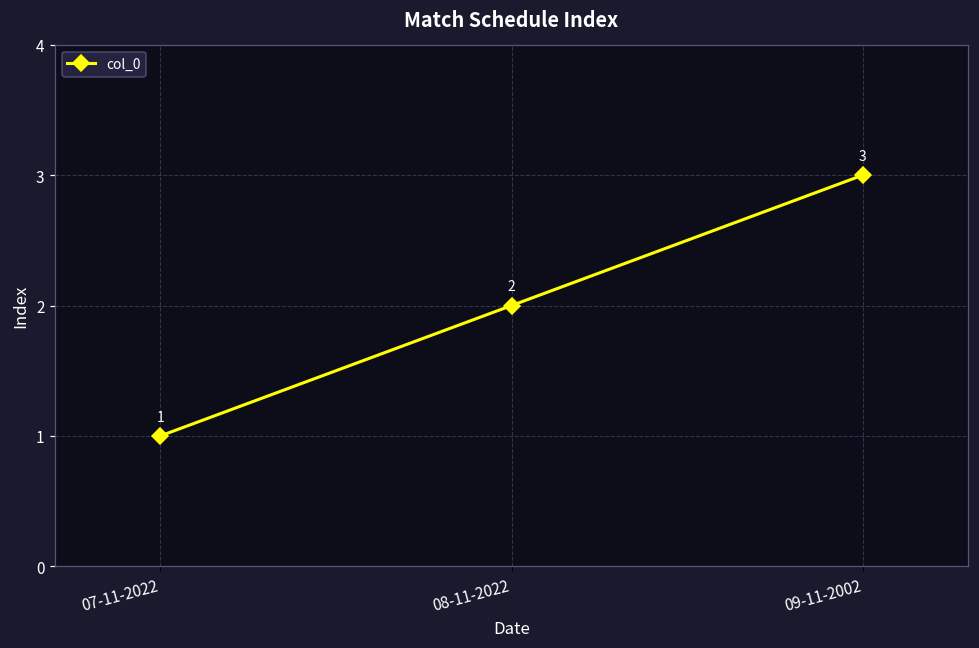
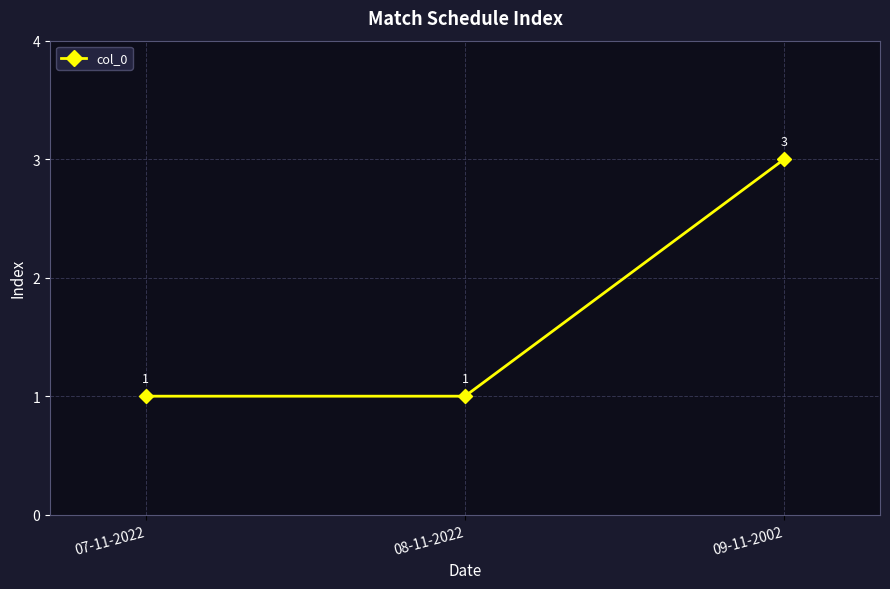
08-11-2022: 2 -> 1
